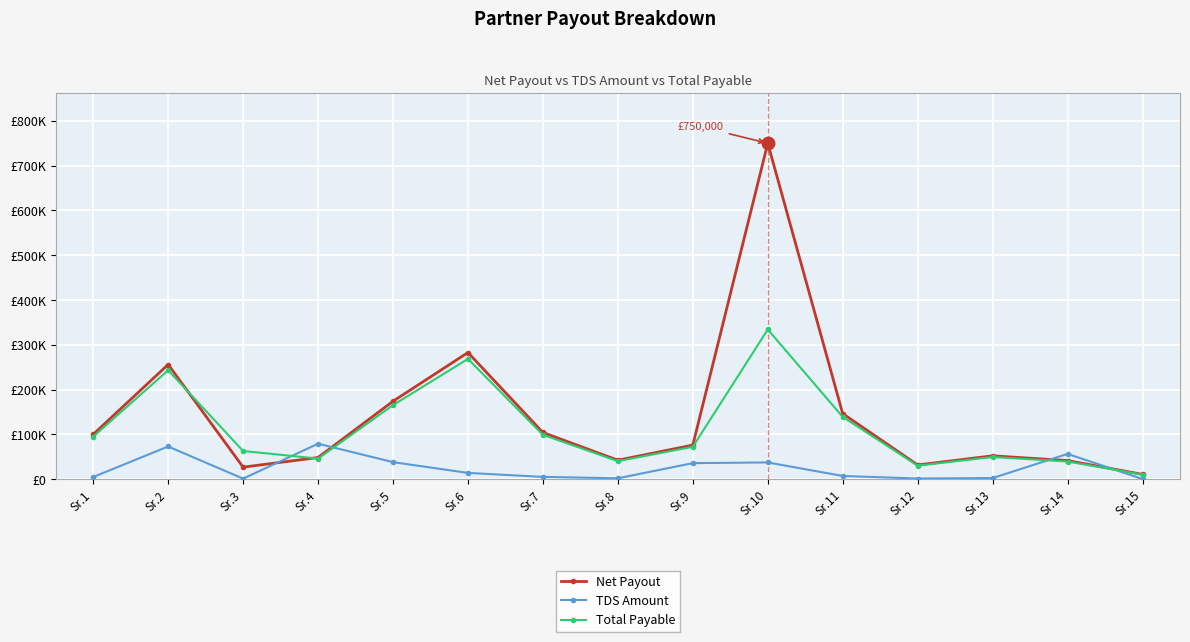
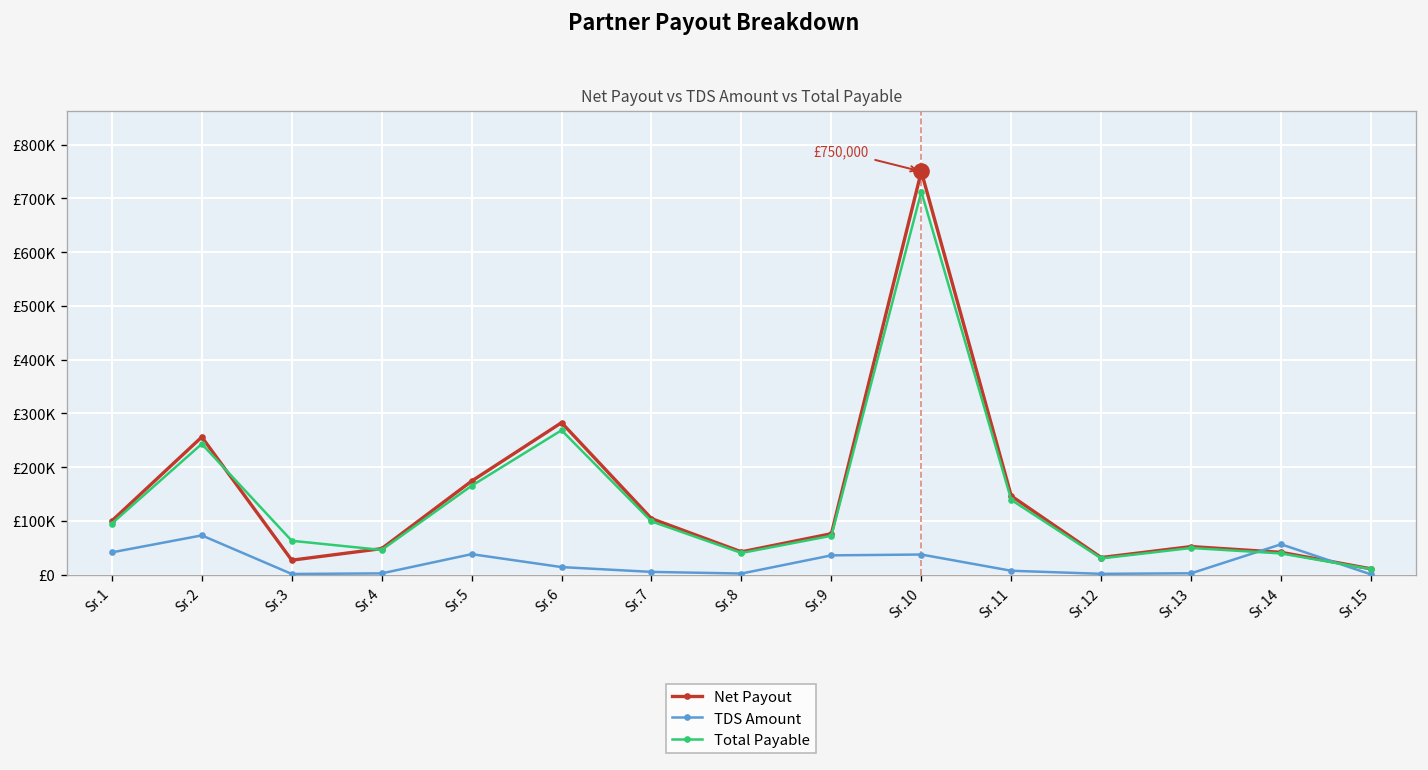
TDS Amount, Sr.1: £10000 -> £40000
TDS Amount, Sr.4: £80000 -> £0
Total Payable, Sr.10: £330000 -> £710000
